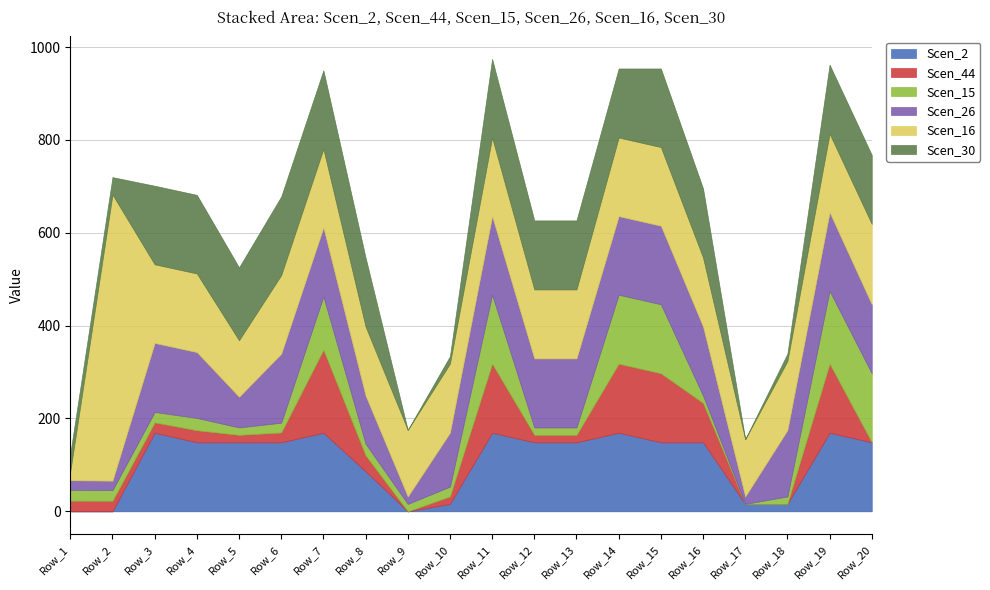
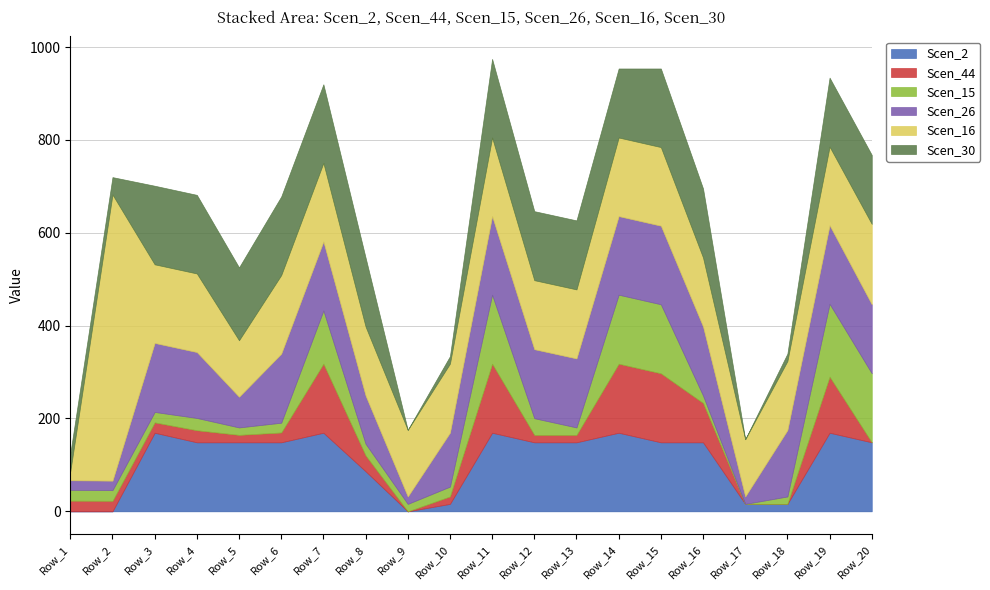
Scen_44, Row_7: 180 -> 150
Scen_15, Row_12: 20 -> 40
Scen_44, Row_19: 150 -> 120
